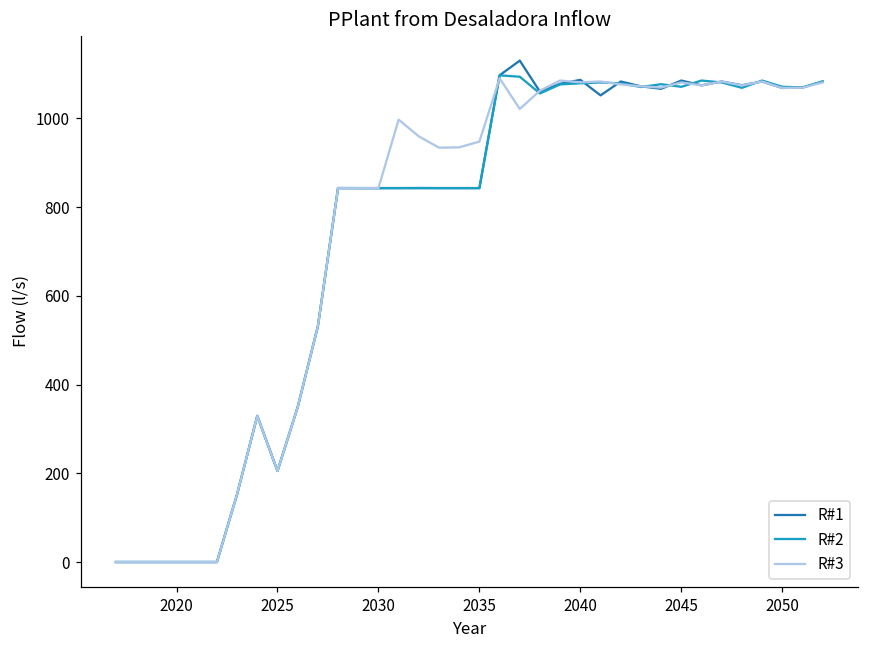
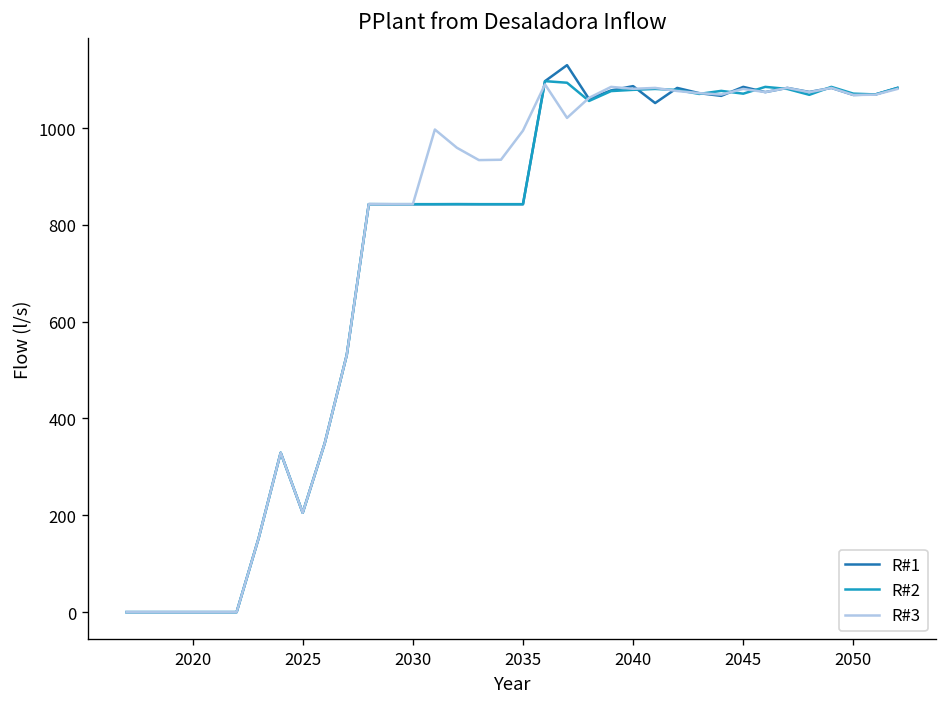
R#3, 2035: 950 -> 990
